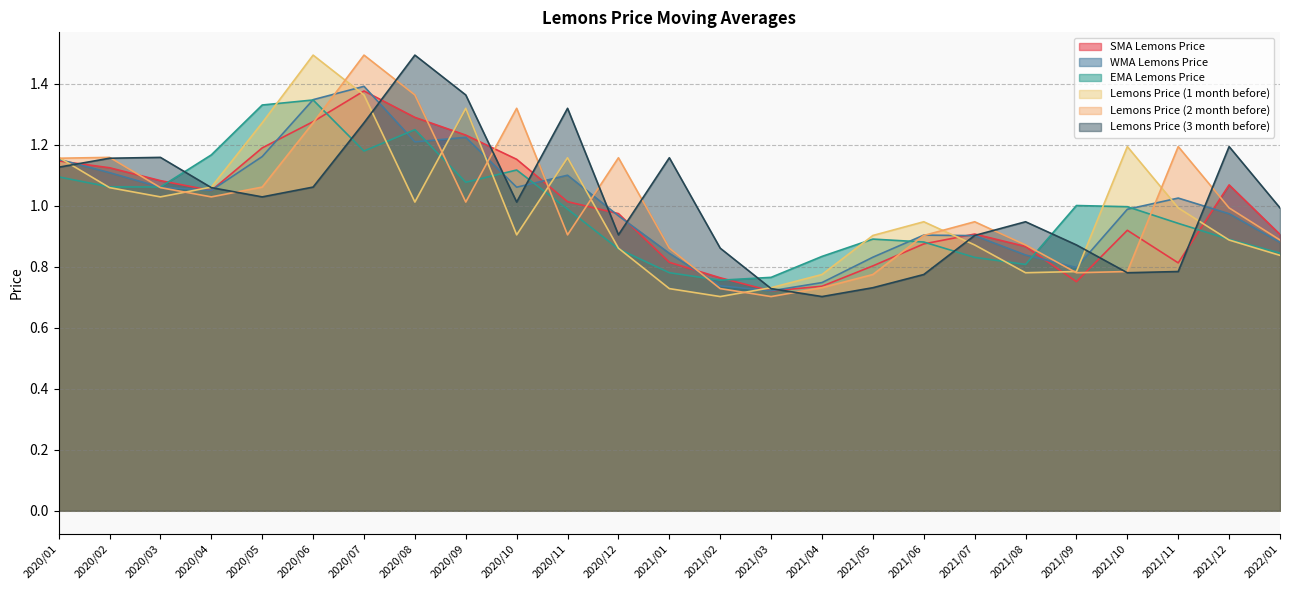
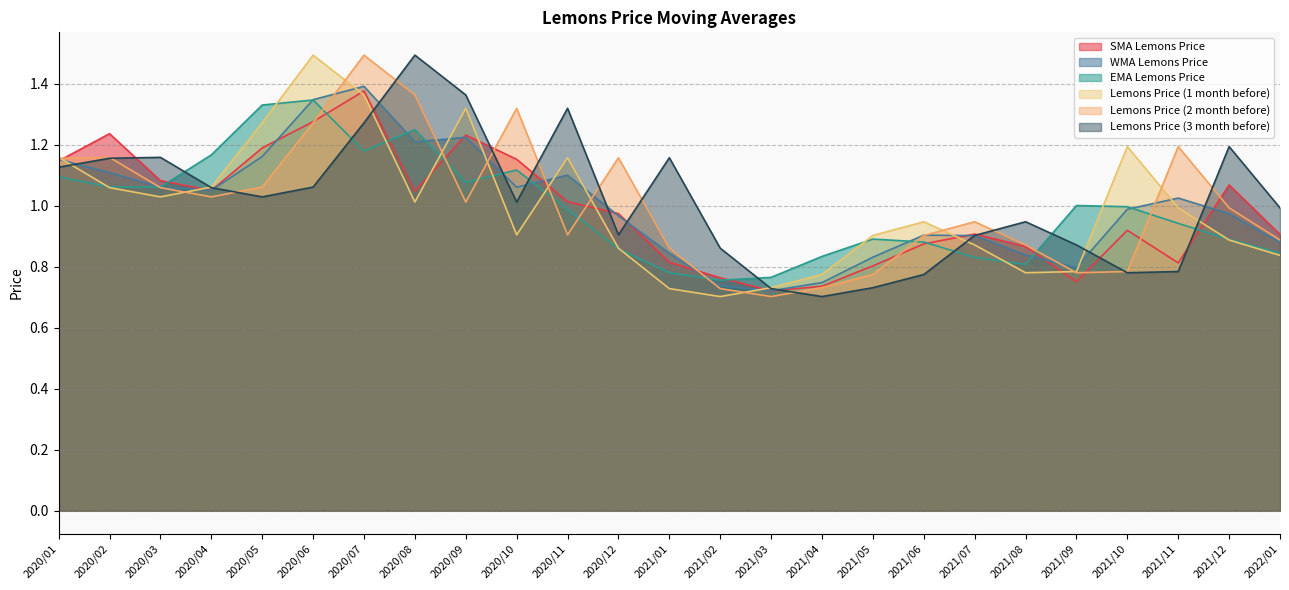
SMA Lemons Price, 2020/02: 1.12 -> 1.24
SMA Lemons Price, 2020/08: 1.29 -> 1.05
